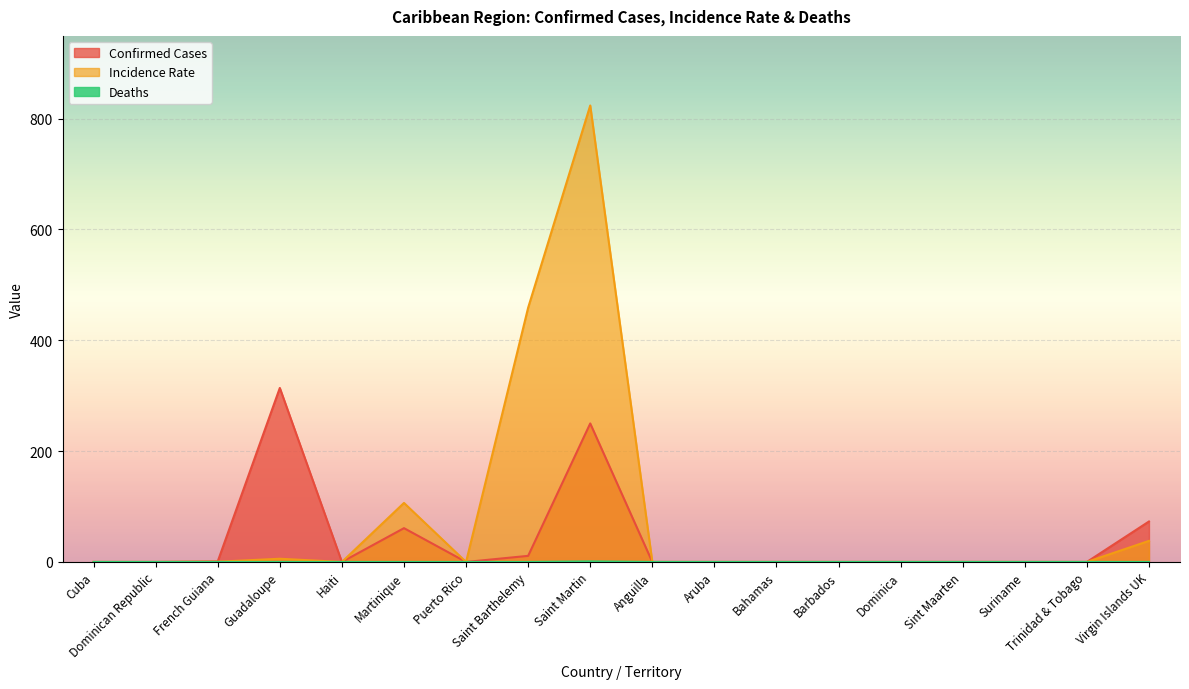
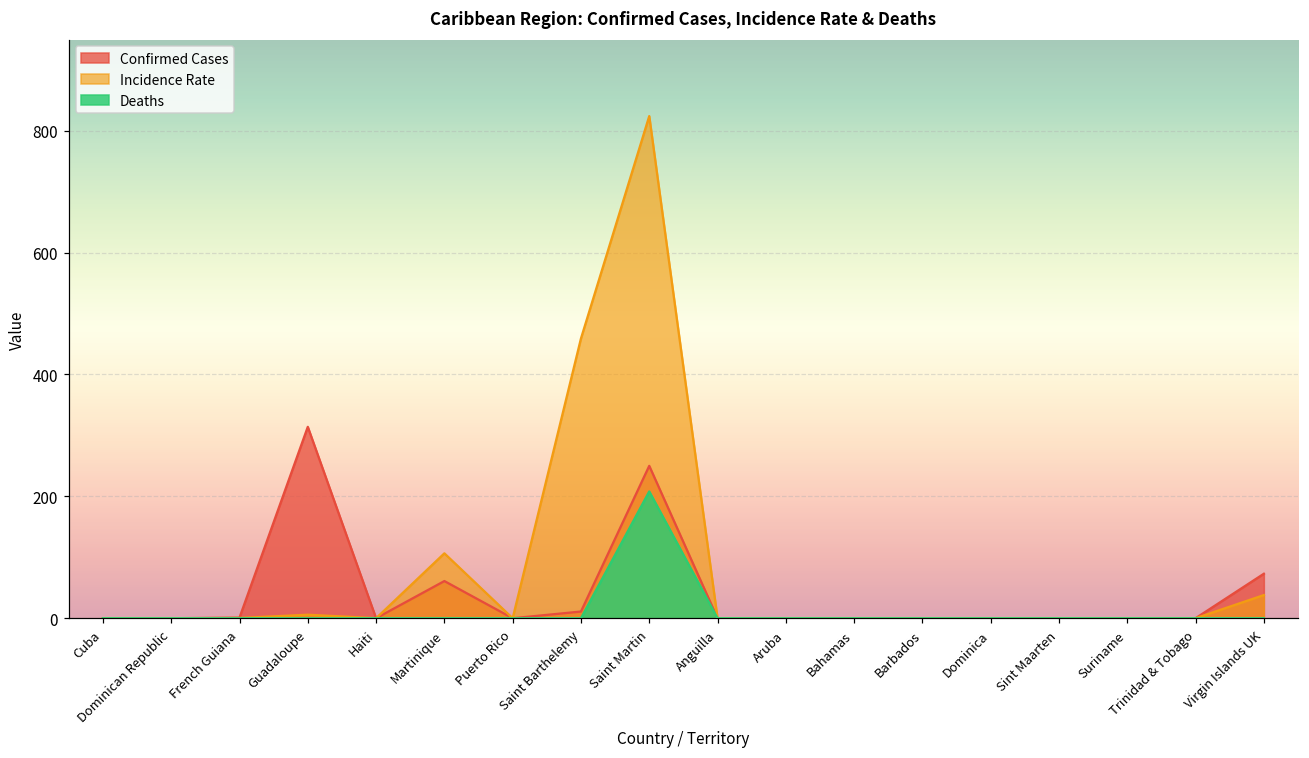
Deaths, Saint Martin: 0 -> 210
